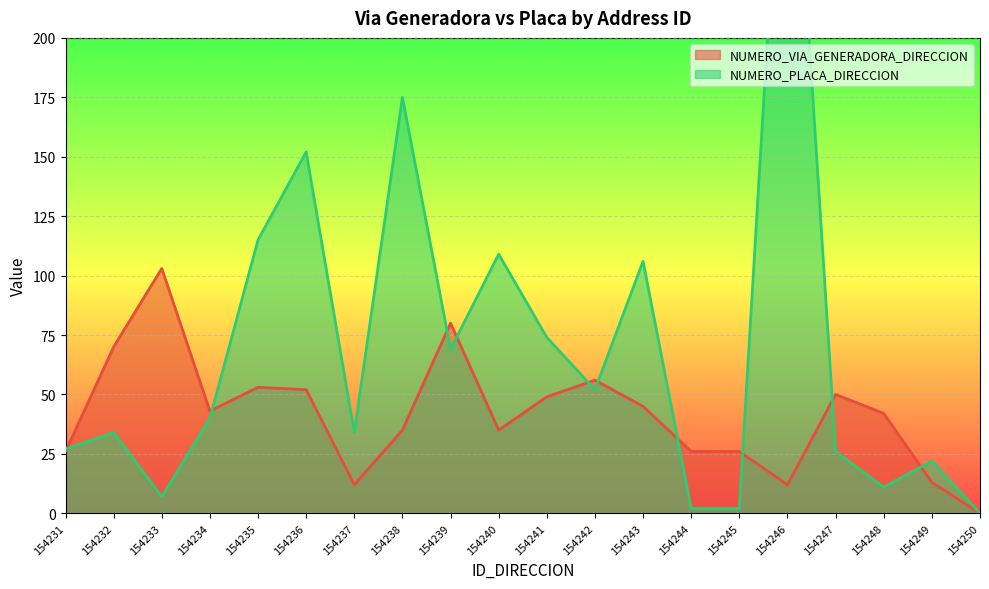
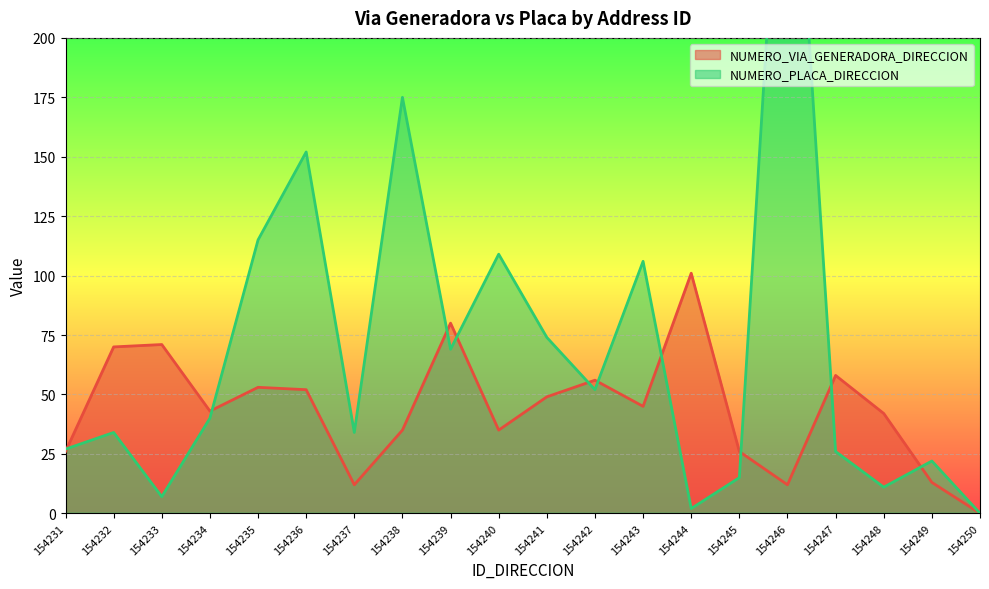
NUMERO_VIA_GENERADORA_DIRECCION, 154233: 103 -> 71
NUMERO_VIA_GENERADORA_DIRECCION, 154244: 26 -> 101
NUMERO_PLACA_DIRECCION, 154245: 2 -> 15
NUMERO_VIA_GENERADORA_DIRECCION, 154247: 50 -> 58
